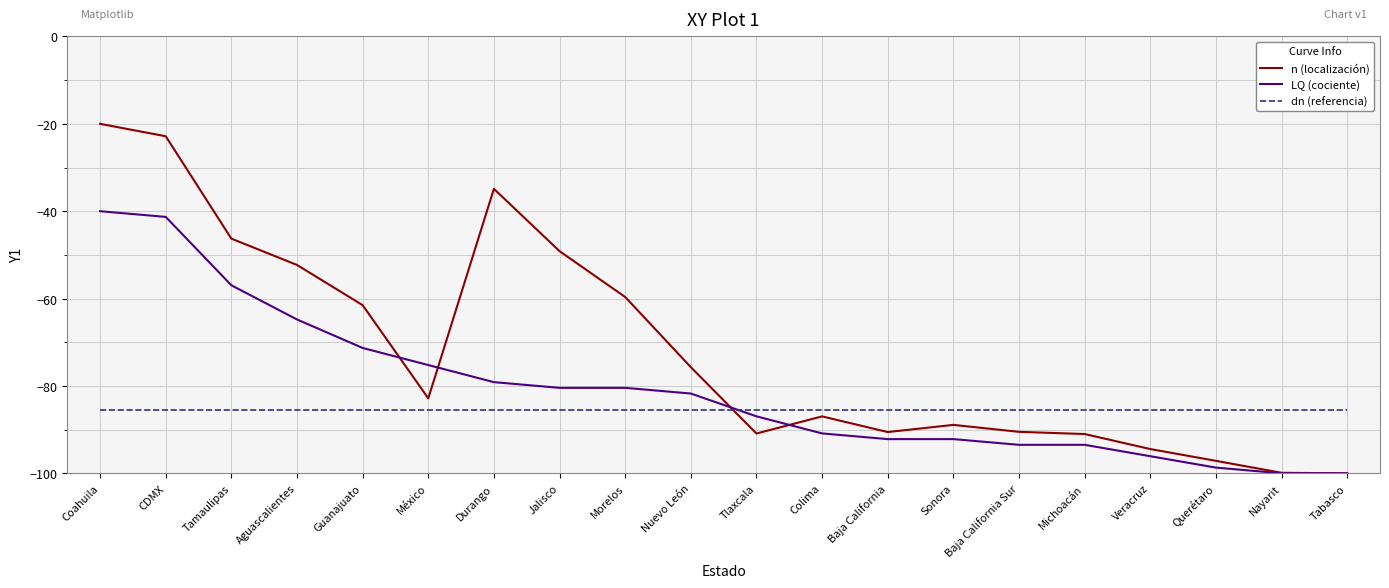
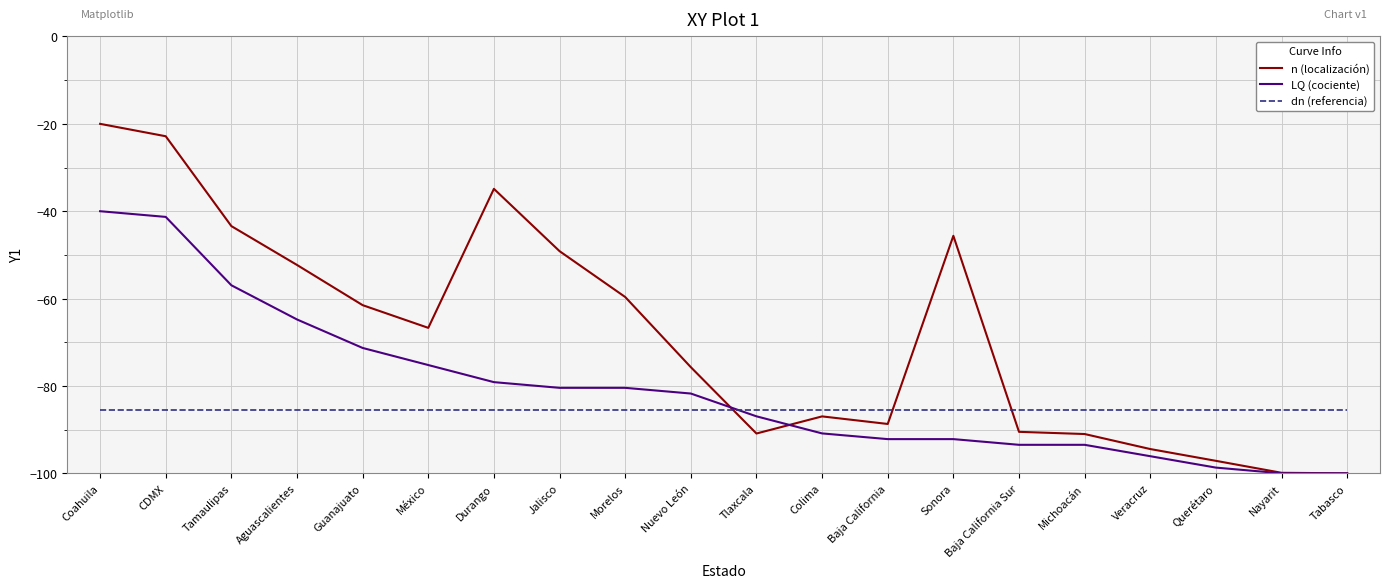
n (localización), Tamaulipas: -46 -> -43
n (localización), México: -83 -> -67
n (localización), Baja California: -91 -> -89
n (localización), Sonora: -89 -> -46
